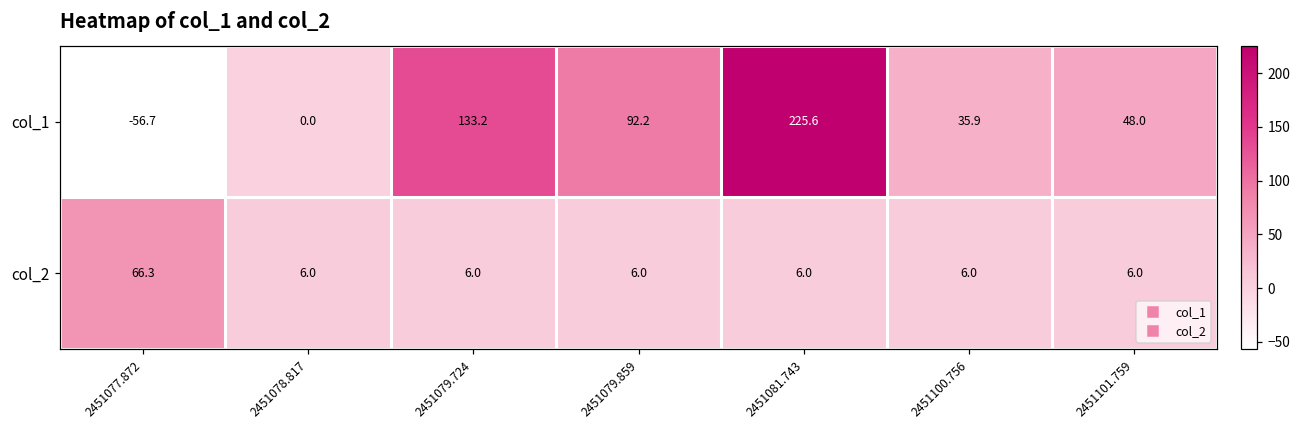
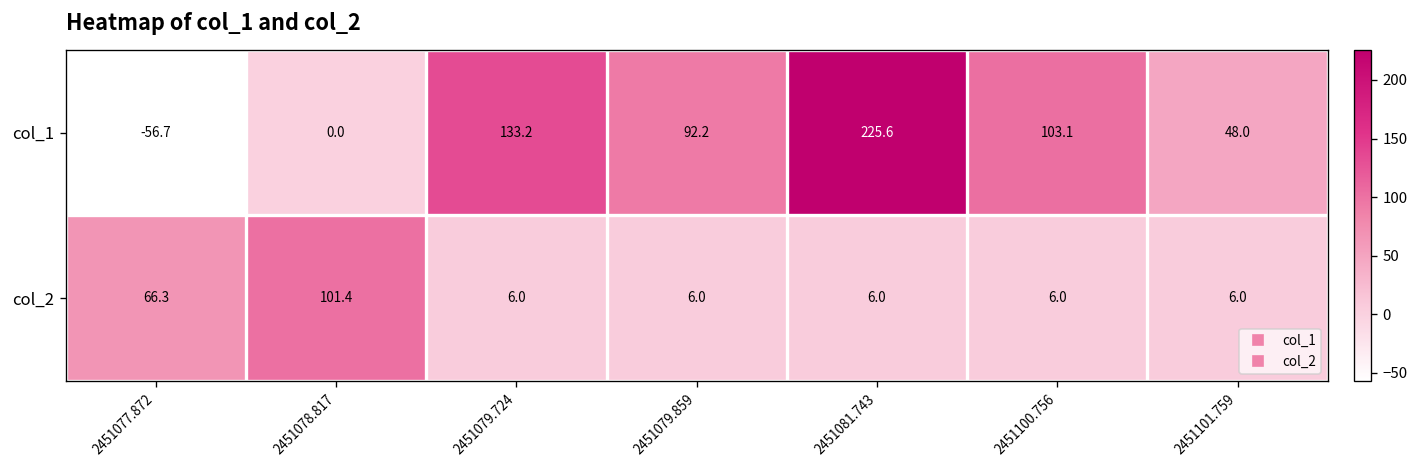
col_1, 2451100.756: 35.9 -> 103.1
col_2, 2451078.817: 6.0 -> 101.4
